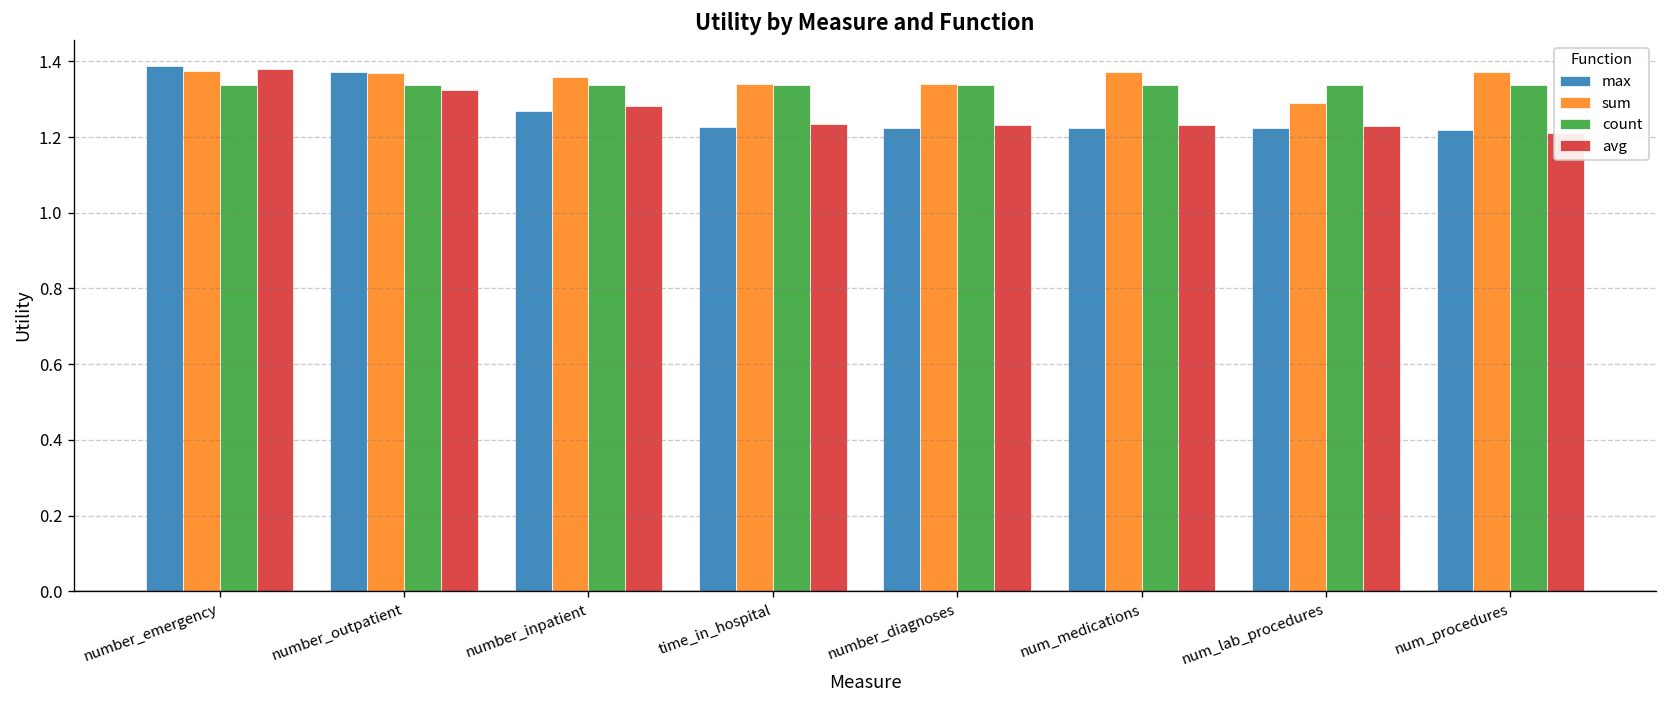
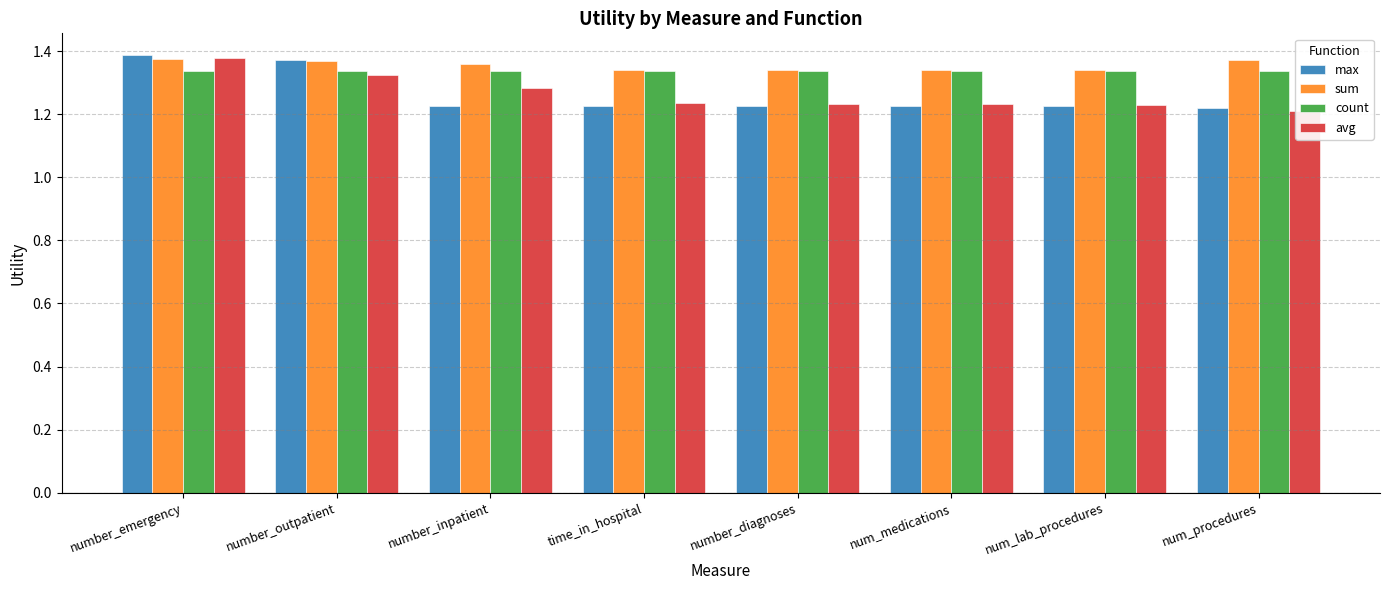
max, number_inpatient: 1.27 -> 1.23
sum, num_medications: 1.37 -> 1.34
sum, num_lab_procedures: 1.29 -> 1.34
